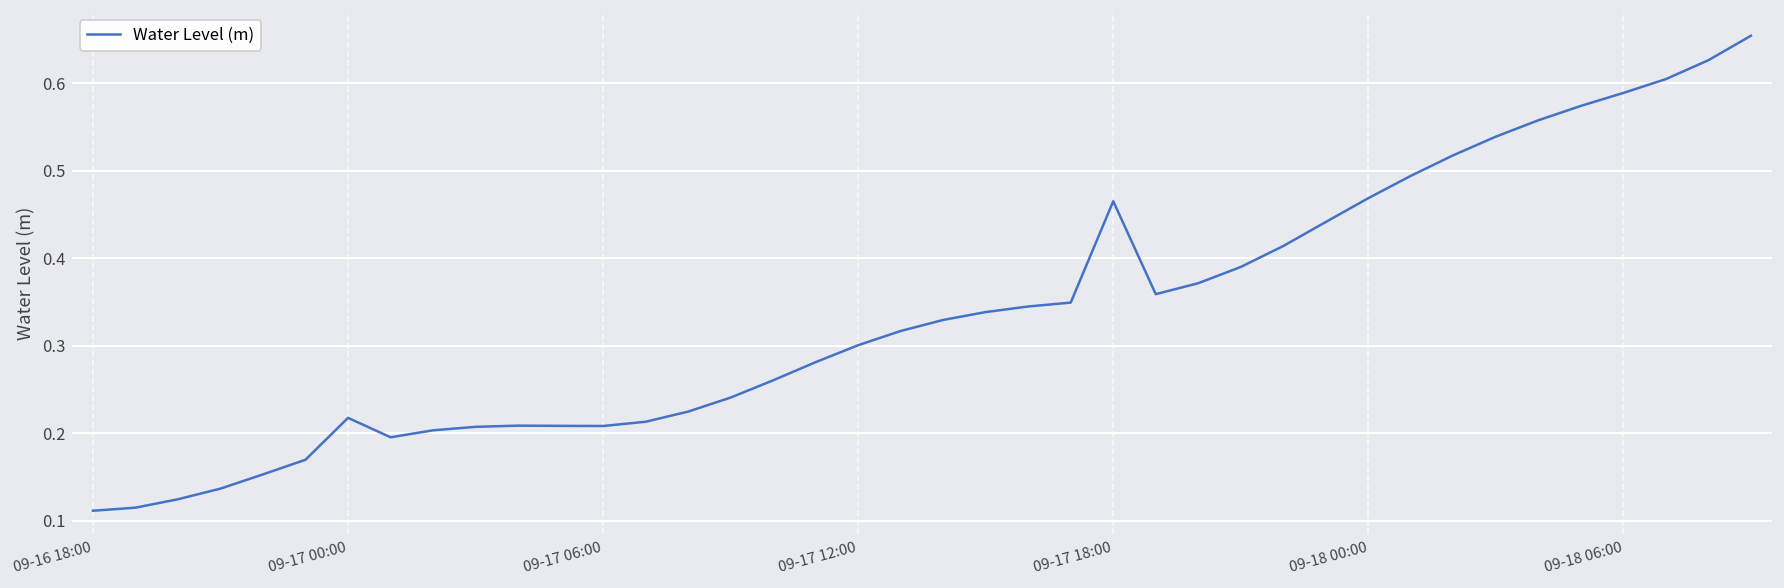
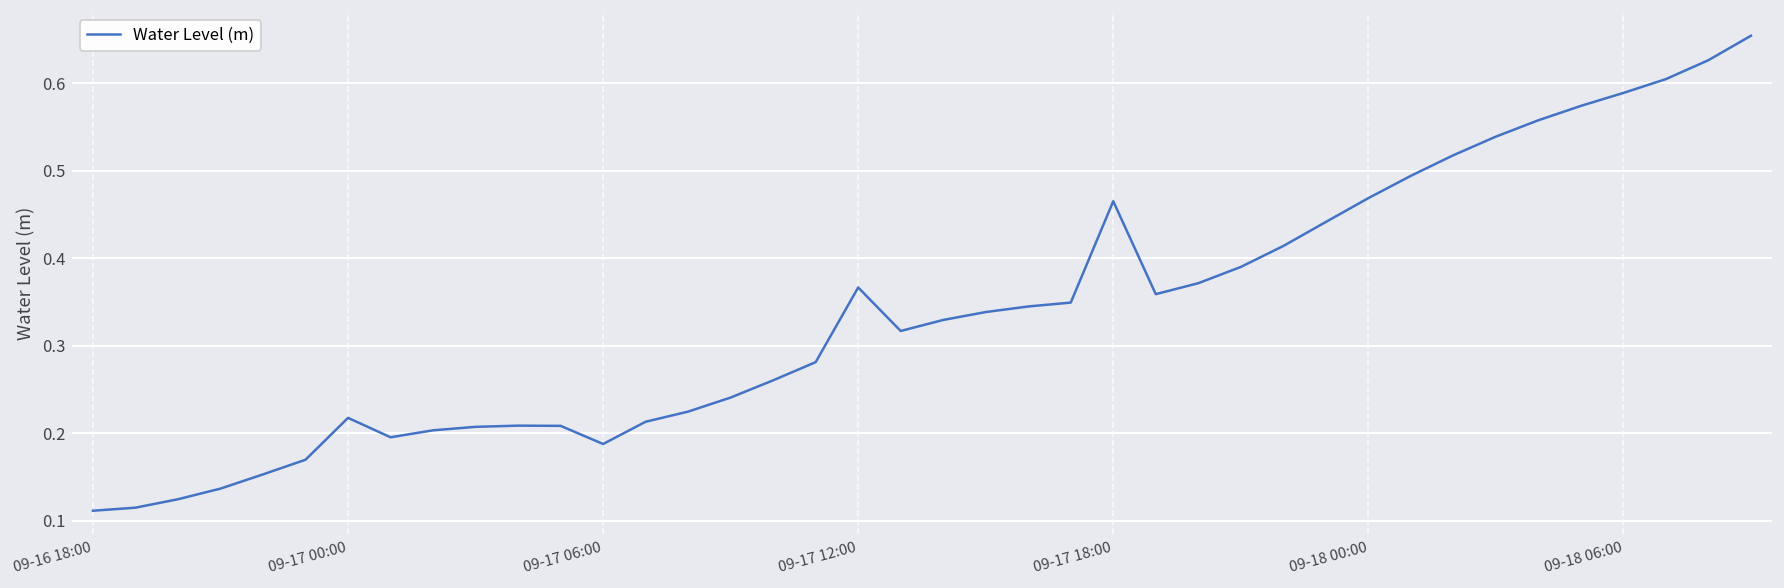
09-17 06:00: 0.21 -> 0.19
09-17 12:00: 0.30 -> 0.37
